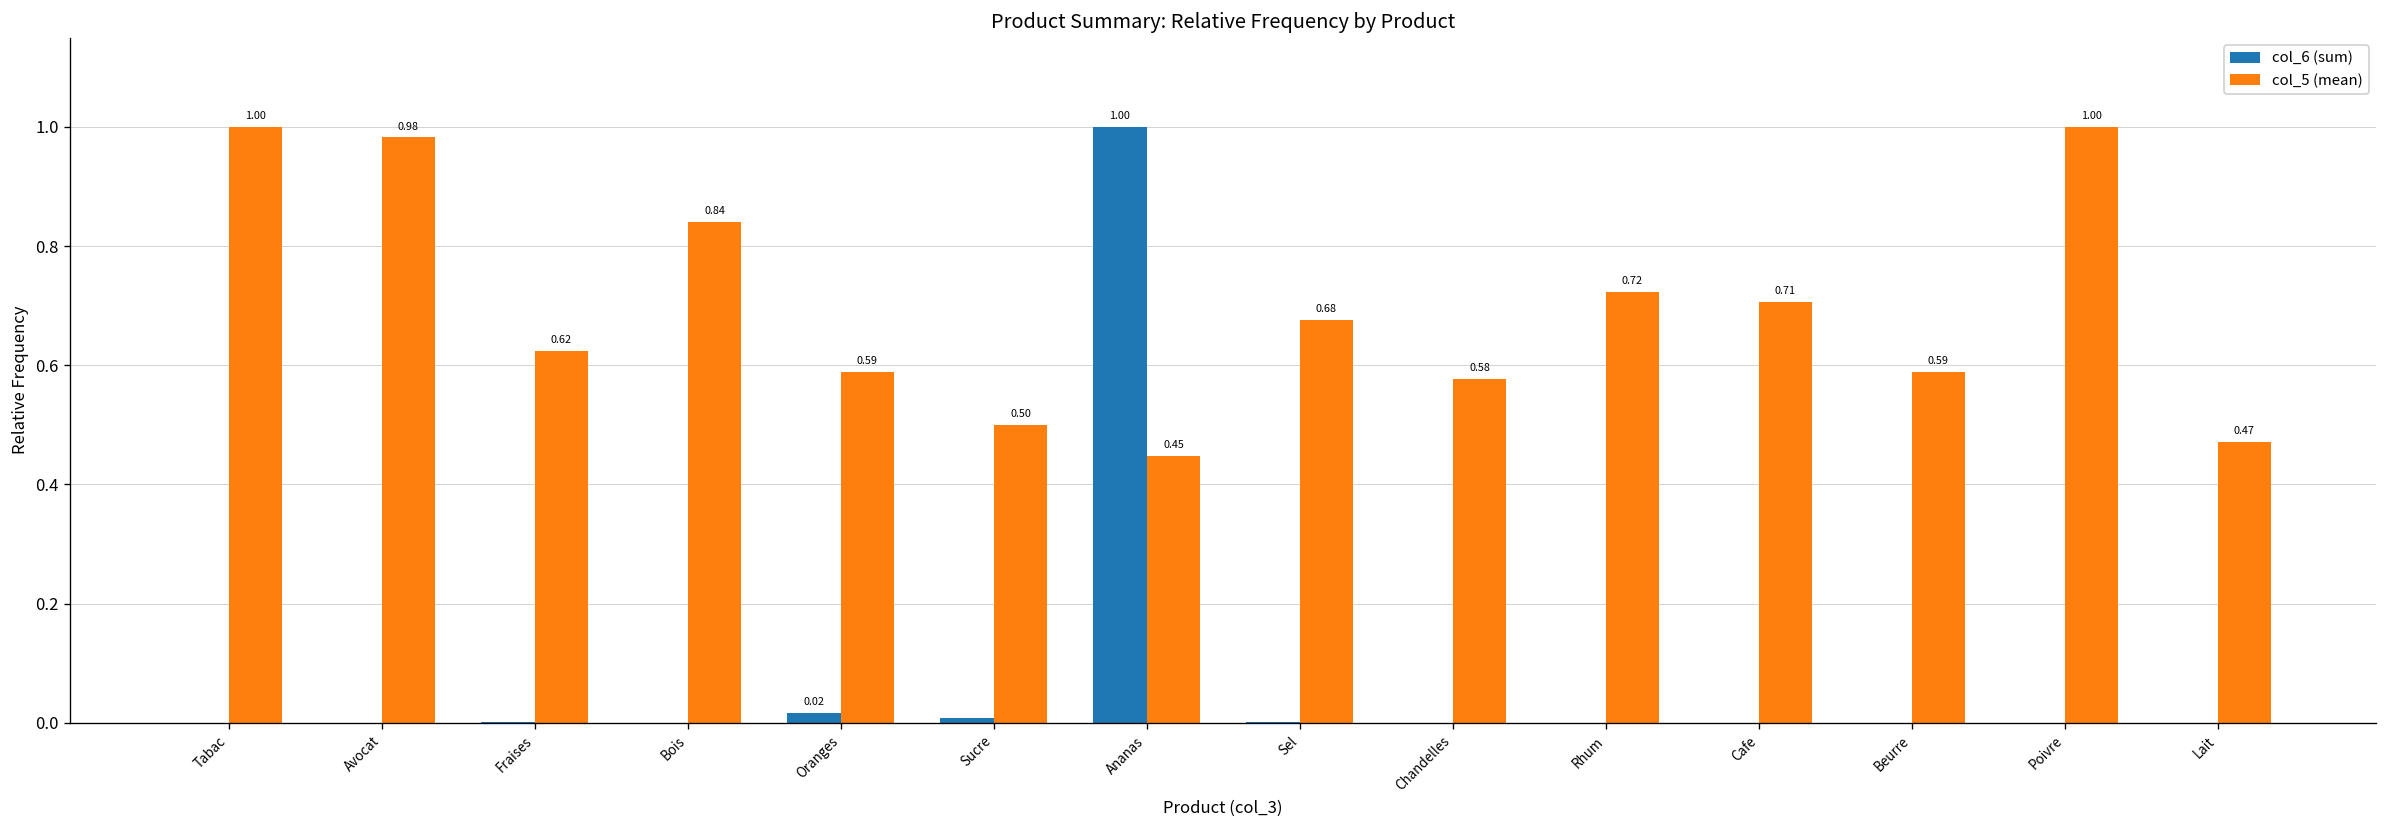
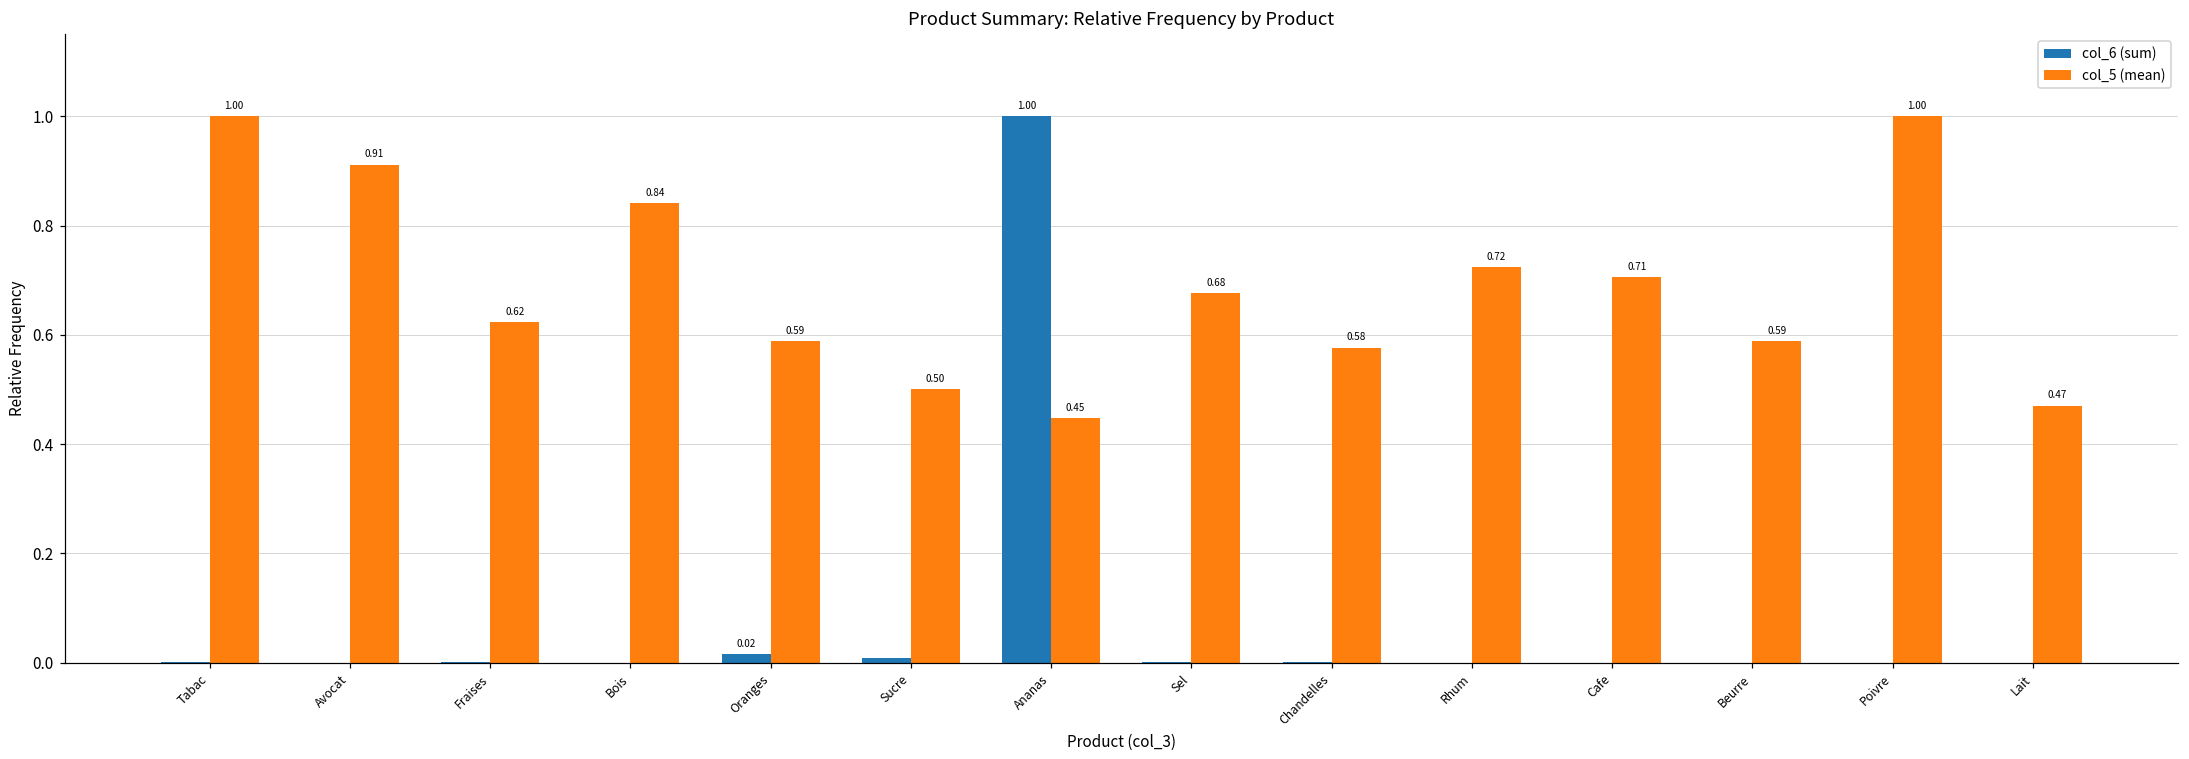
col_5 (mean), Avocat: 0.98 -> 0.91
